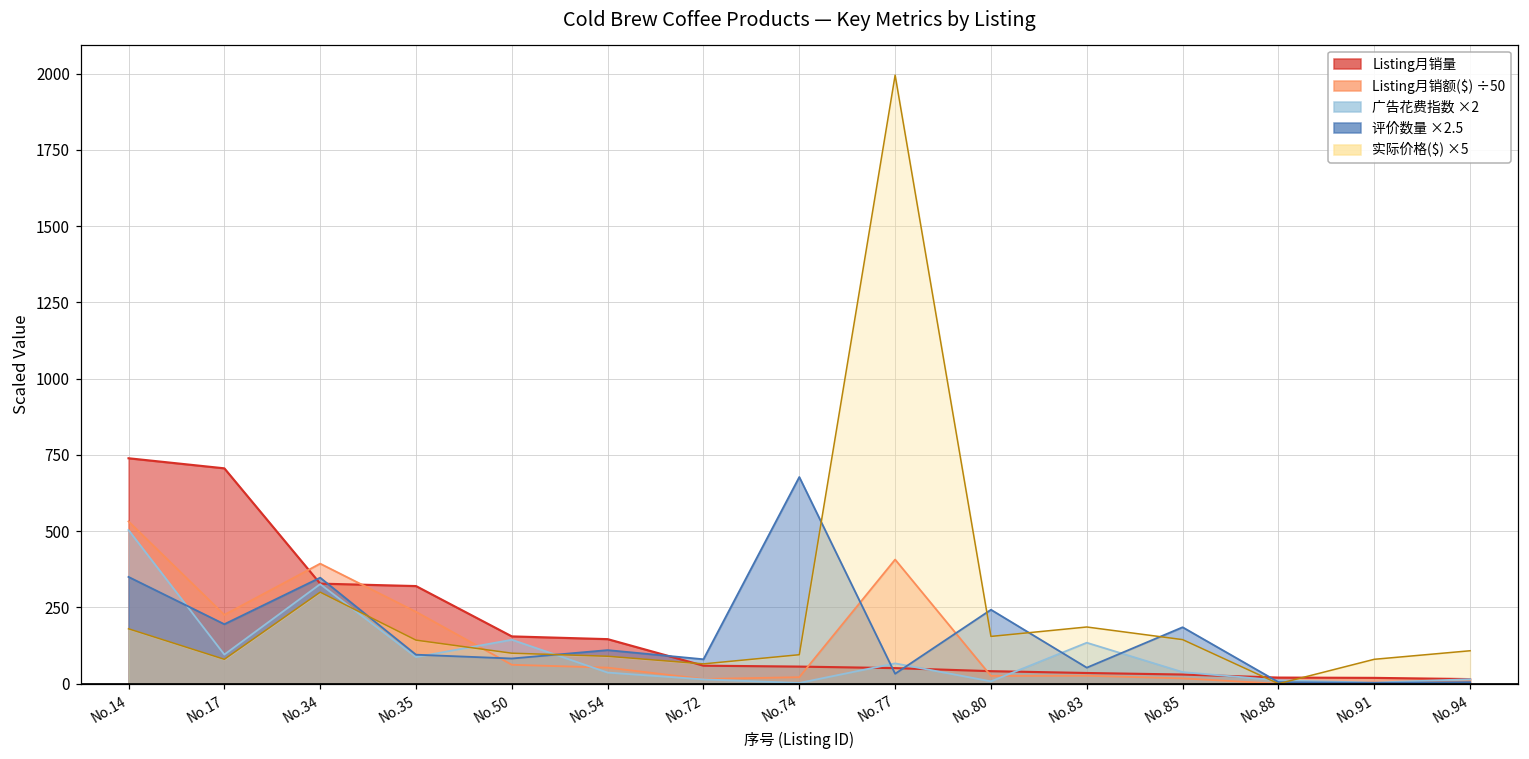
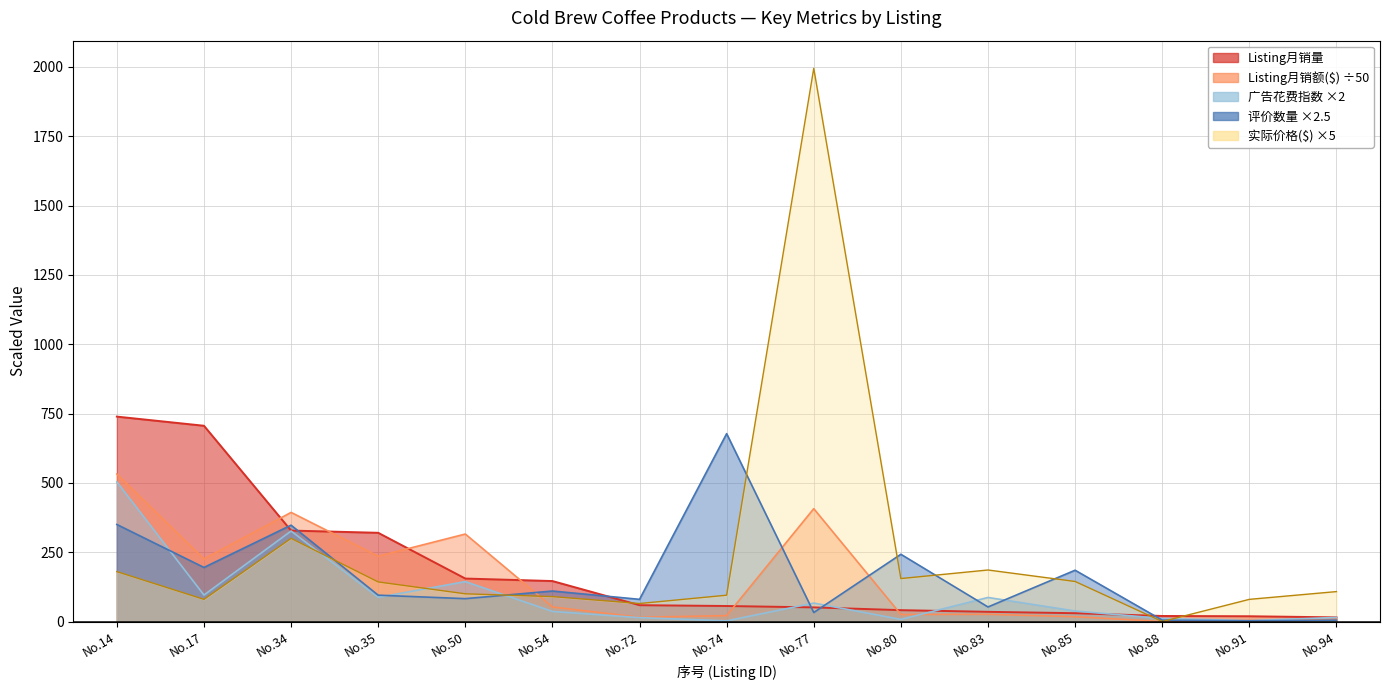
Listing月销额($) ÷50, No.50: 60 -> 320
广告花费指数 ×2, No.83: 130 -> 90
